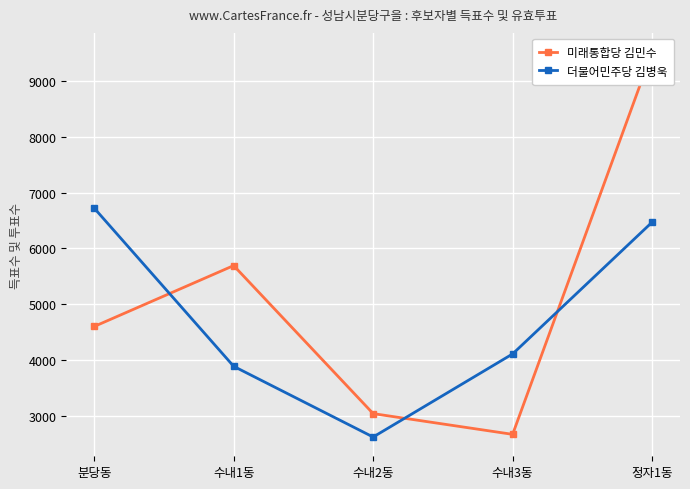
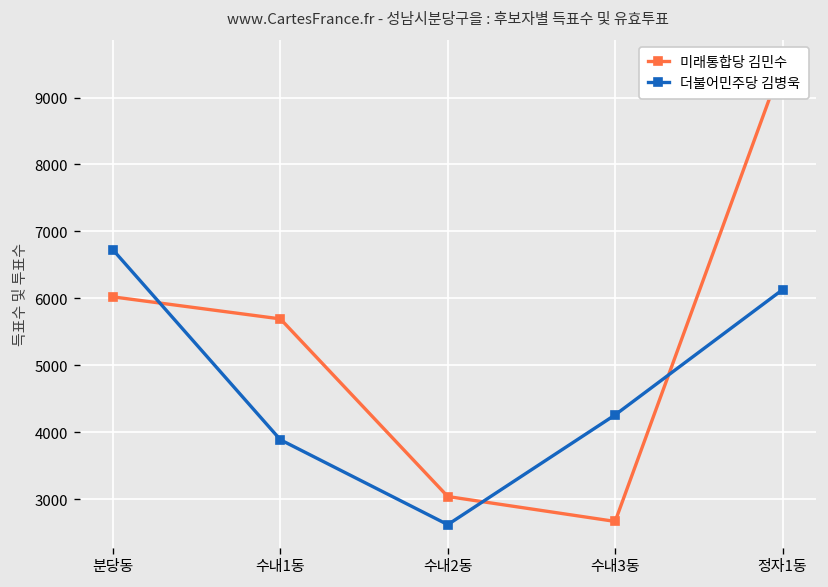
미래통합당 김민수, 분당동: 4600 -> 6000
더불어민주당 김병욱, 수내3동: 4100 -> 4300
더불어민주당 김병욱, 정자1동: 6500 -> 6100
